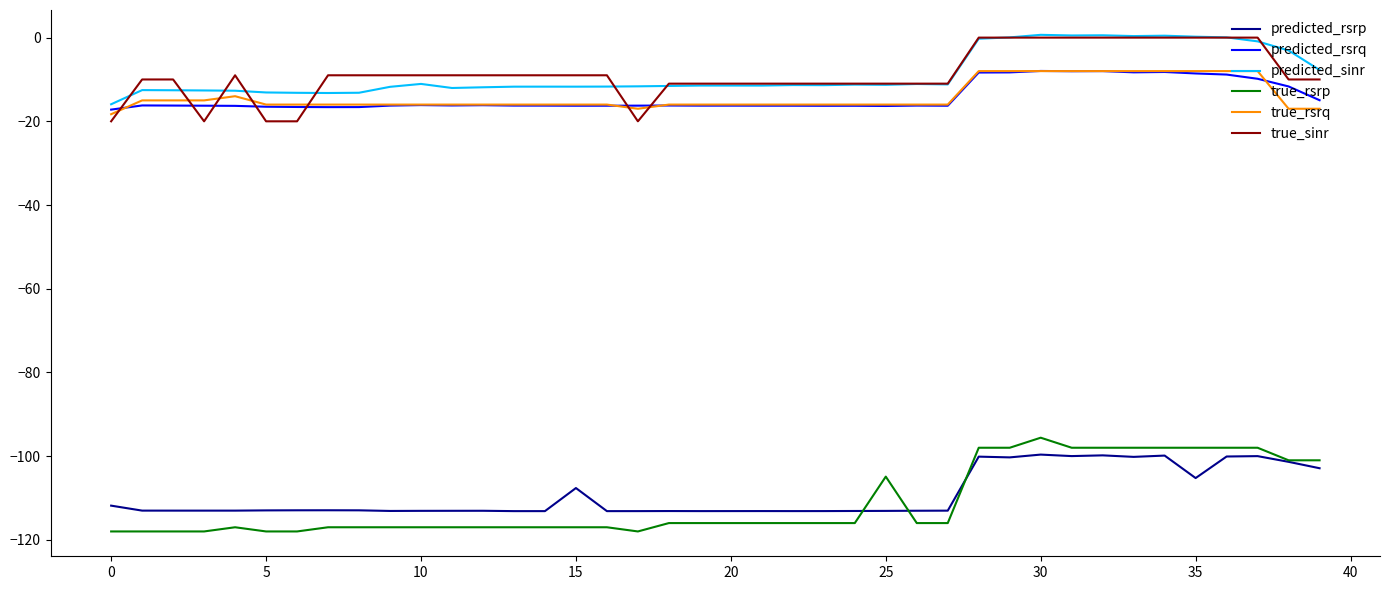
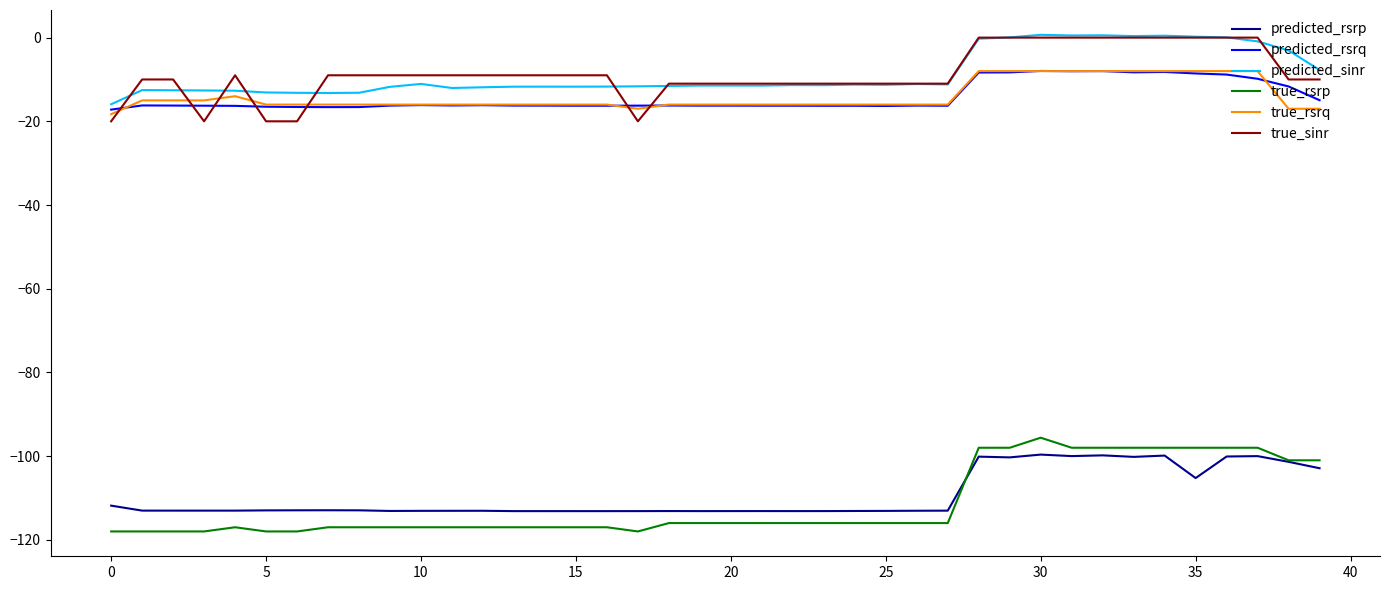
predicted_rsrp, 15: -108 -> -113
true_rsrp, 25: -105 -> -116
